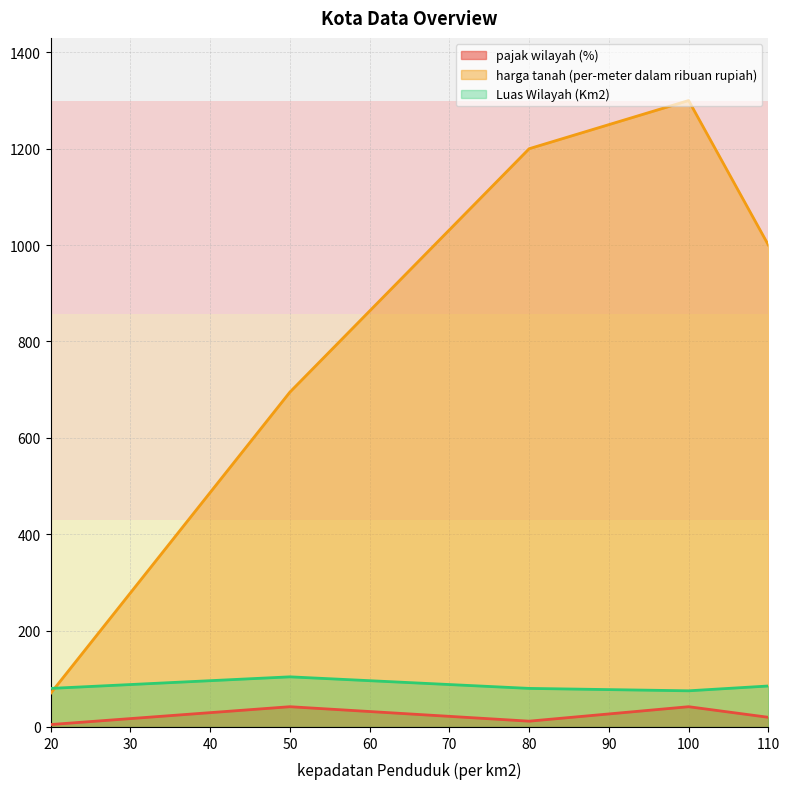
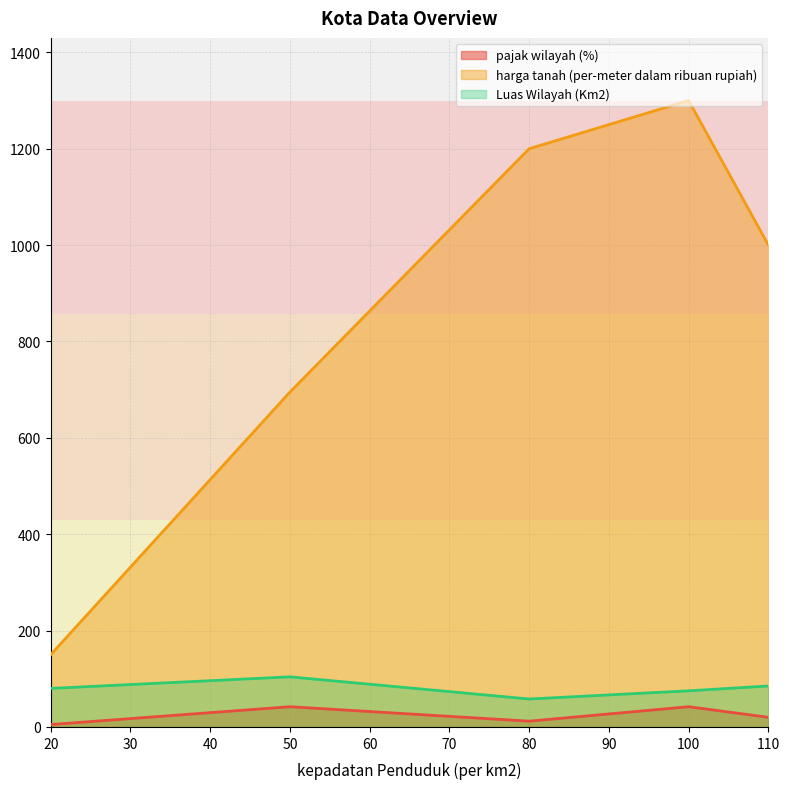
harga tanah (per-meter dalam ribuan rupiah), 20: 70 -> 150
Luas Wilayah (Km2), 80: 80 -> 60
